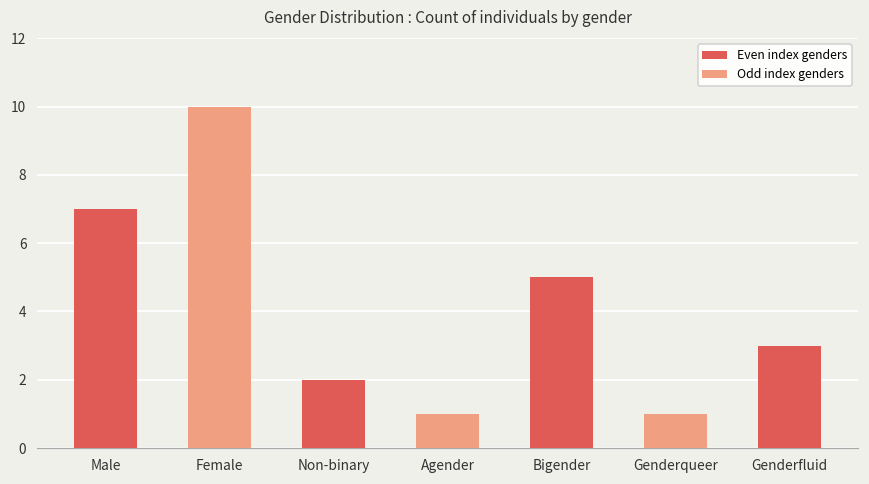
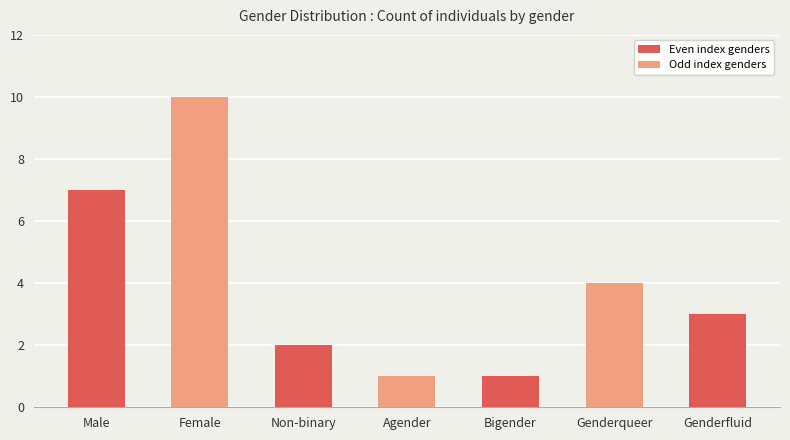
Bigender: 5 -> 1
Genderqueer: 1 -> 4
